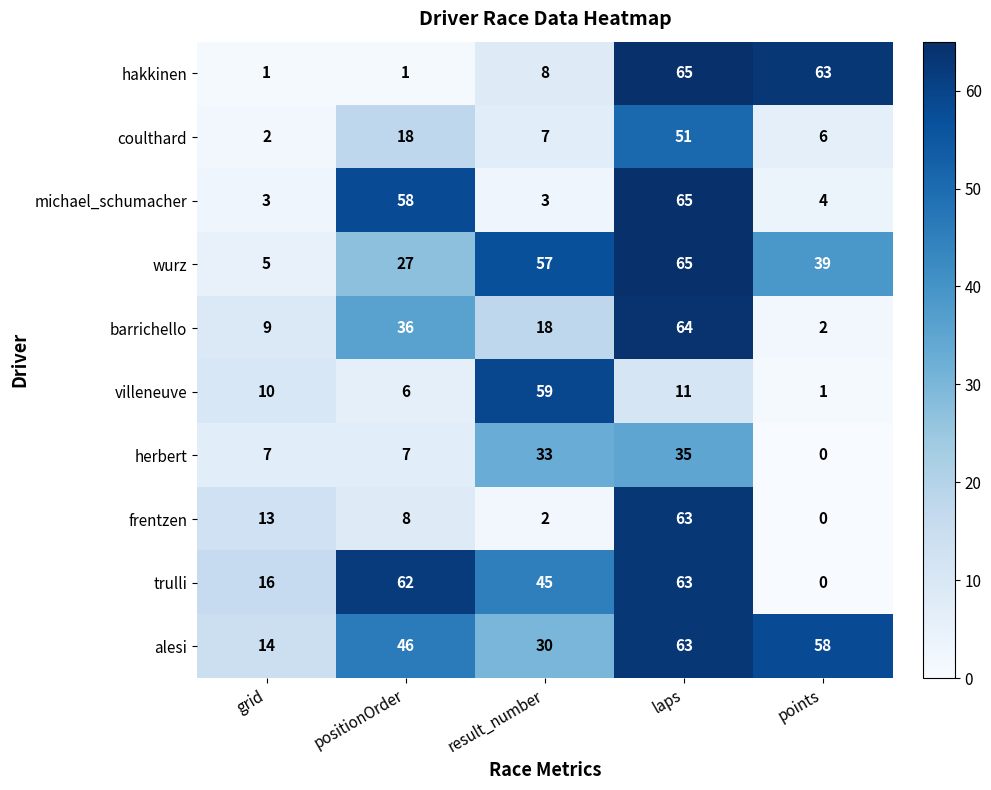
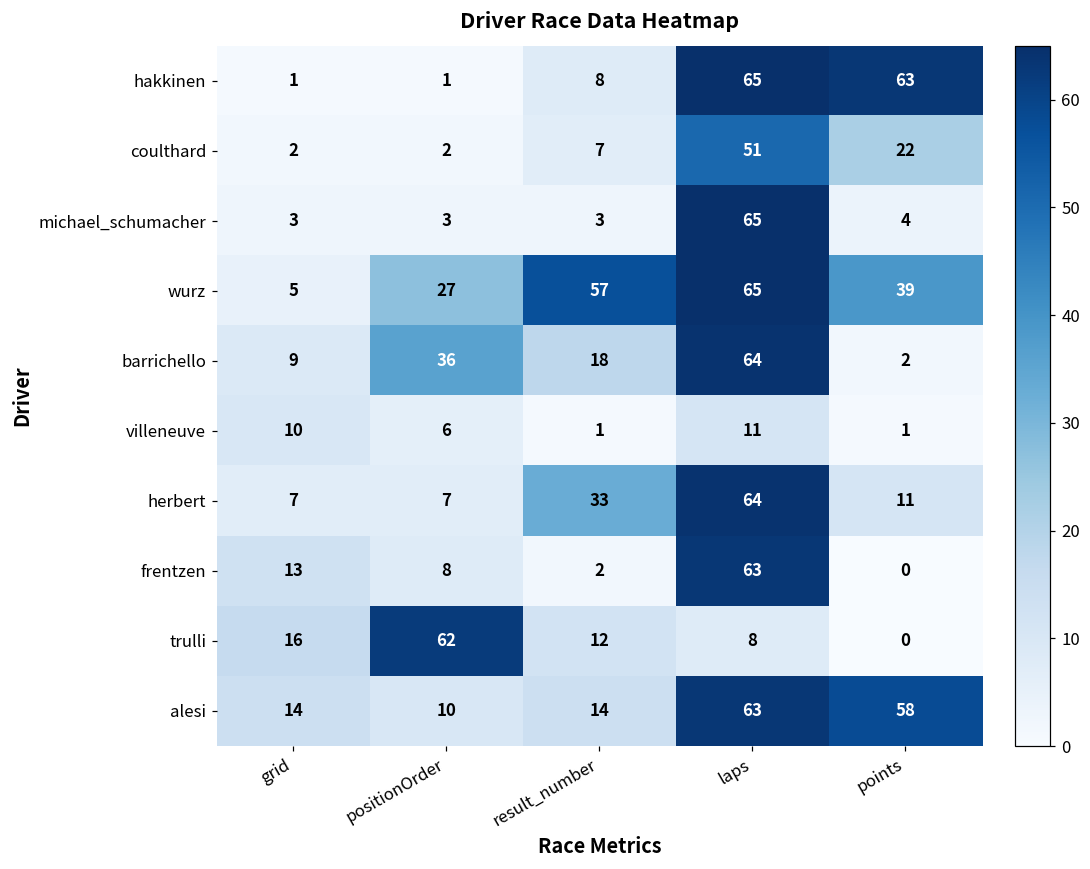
coulthard, positionOrder: 18 -> 2
coulthard, points: 6 -> 22
michael_schumacher, positionOrder: 58 -> 3
villeneuve, result_number: 59 -> 1
herbert, laps: 35 -> 64
herbert, points: 0 -> 11
trulli, result_number: 45 -> 12
trulli, laps: 63 -> 8
alesi, positionOrder: 46 -> 10
alesi, result_number: 30 -> 14
